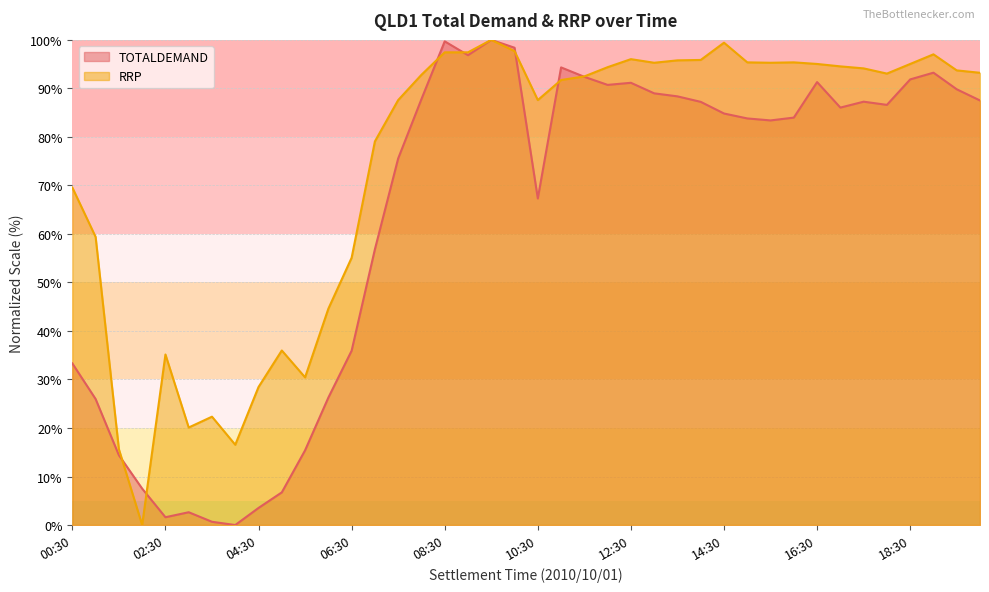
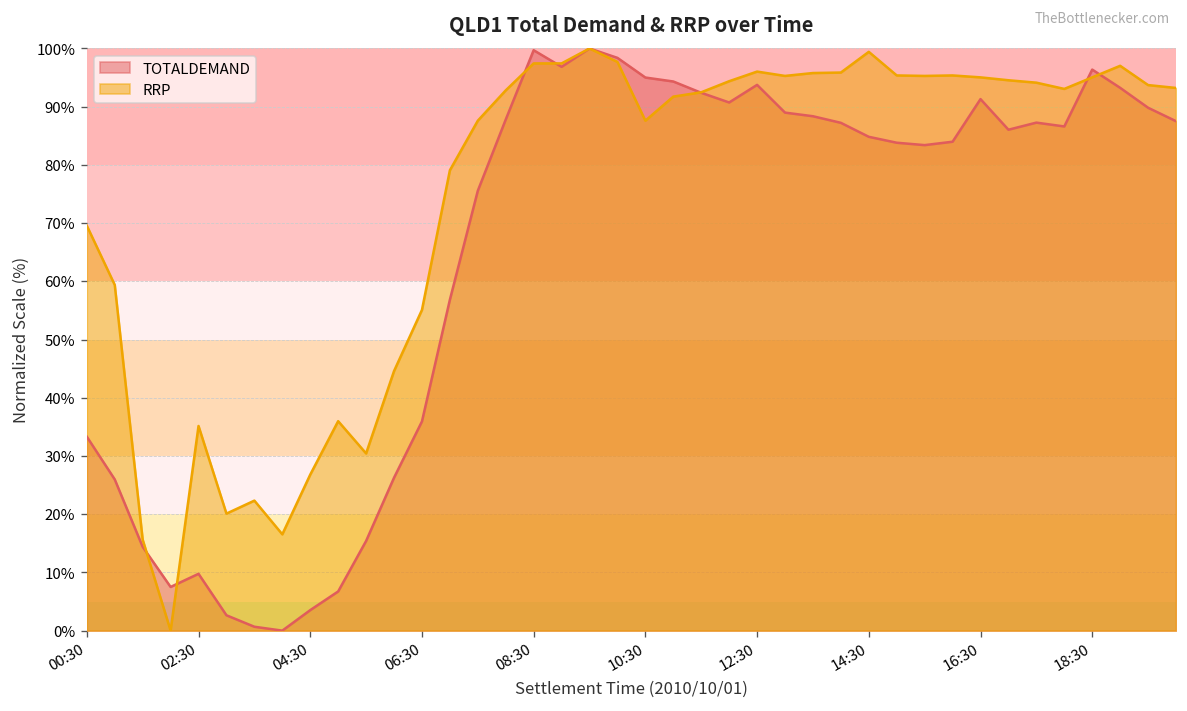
TOTALDEMAND, 02:30: 2% -> 10%
RRP, 04:30: 28% -> 27%
TOTALDEMAND, 10:30: 67% -> 95%
TOTALDEMAND, 12:30: 91% -> 94%
TOTALDEMAND, 18:30: 92% -> 96%
